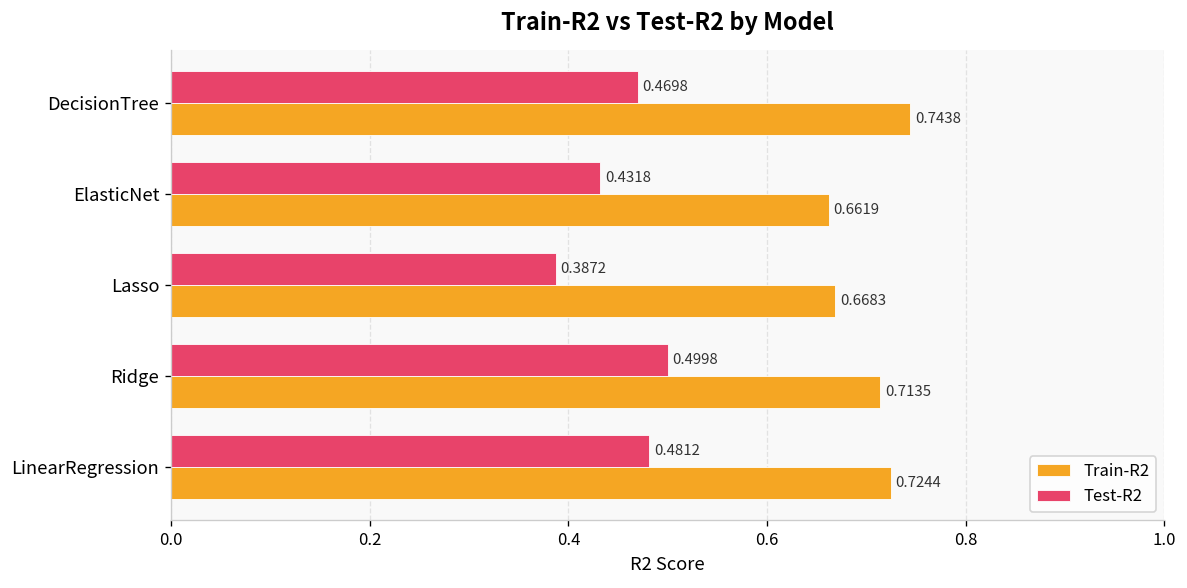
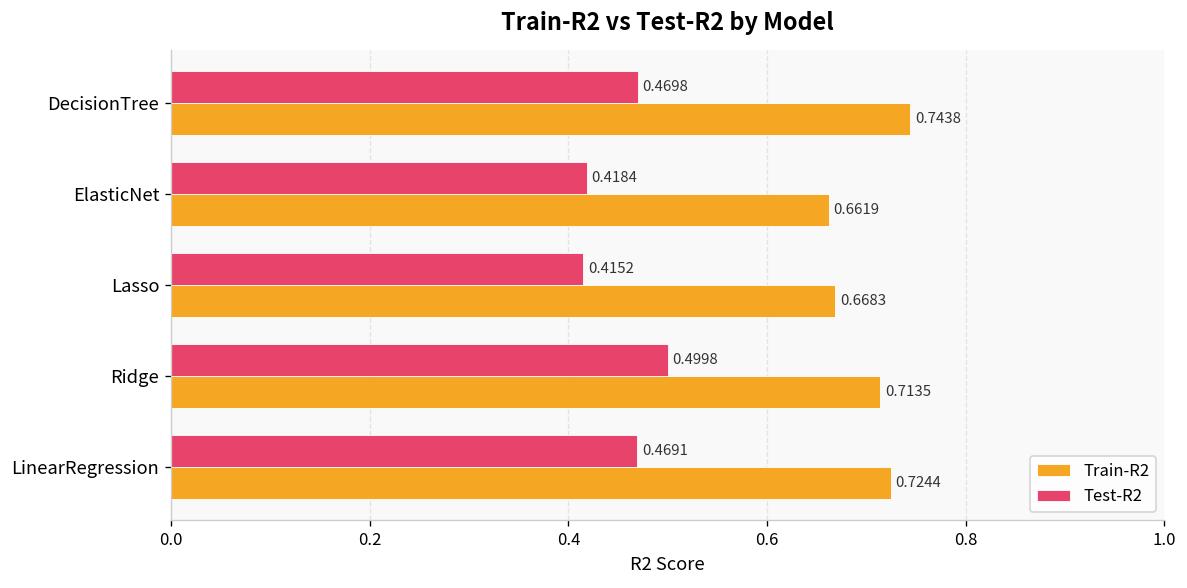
Test-R2, ElasticNet: 0.4318 -> 0.4184
Test-R2, Lasso: 0.3872 -> 0.4152
Test-R2, LinearRegression: 0.4812 -> 0.4691
